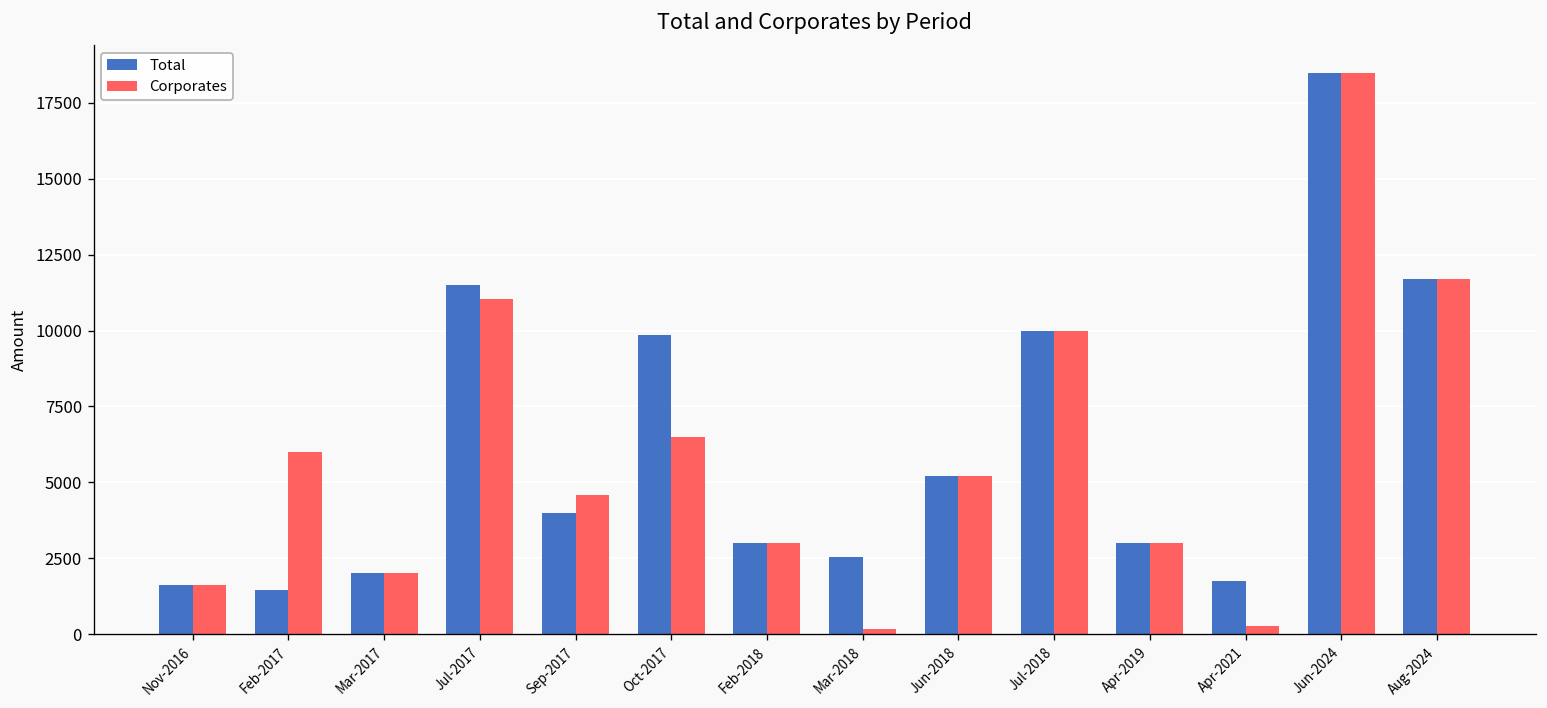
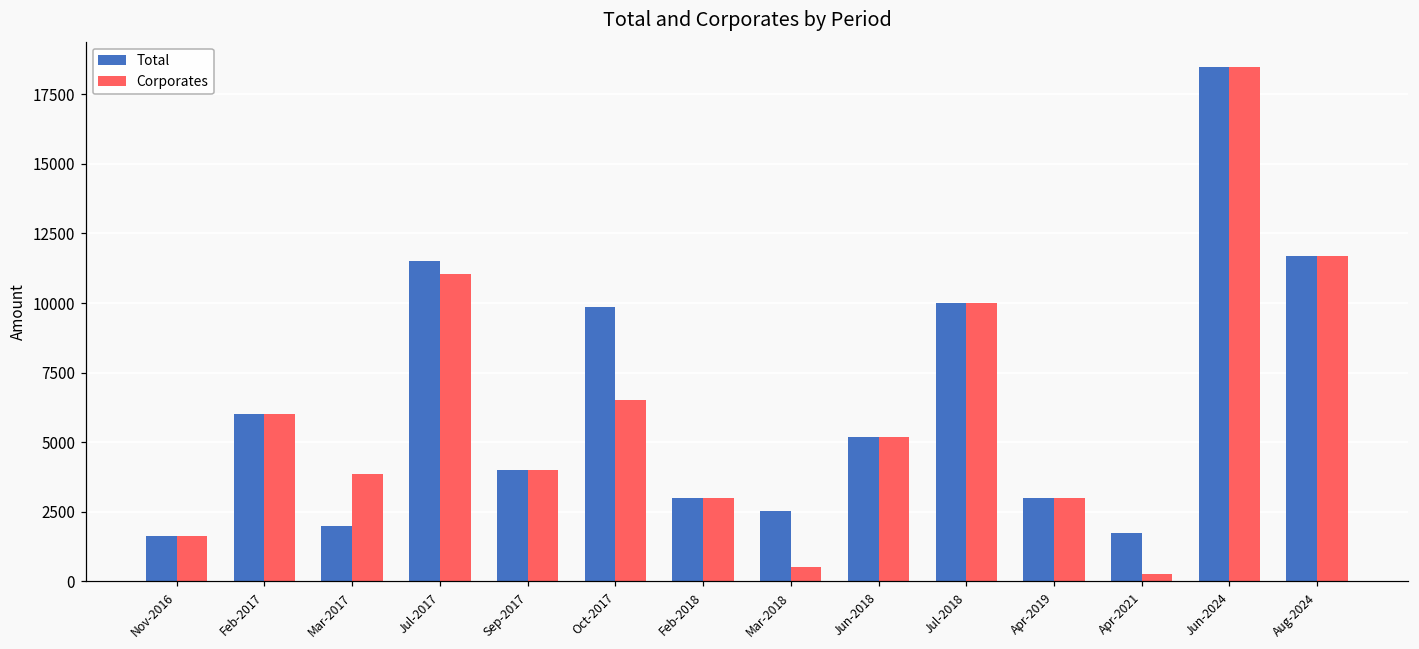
Total, Feb-2017: 1500 -> 6000
Corporates, Mar-2017: 2000 -> 3900
Corporates, Sep-2017: 4600 -> 4000
Corporates, Mar-2018: 200 -> 500
